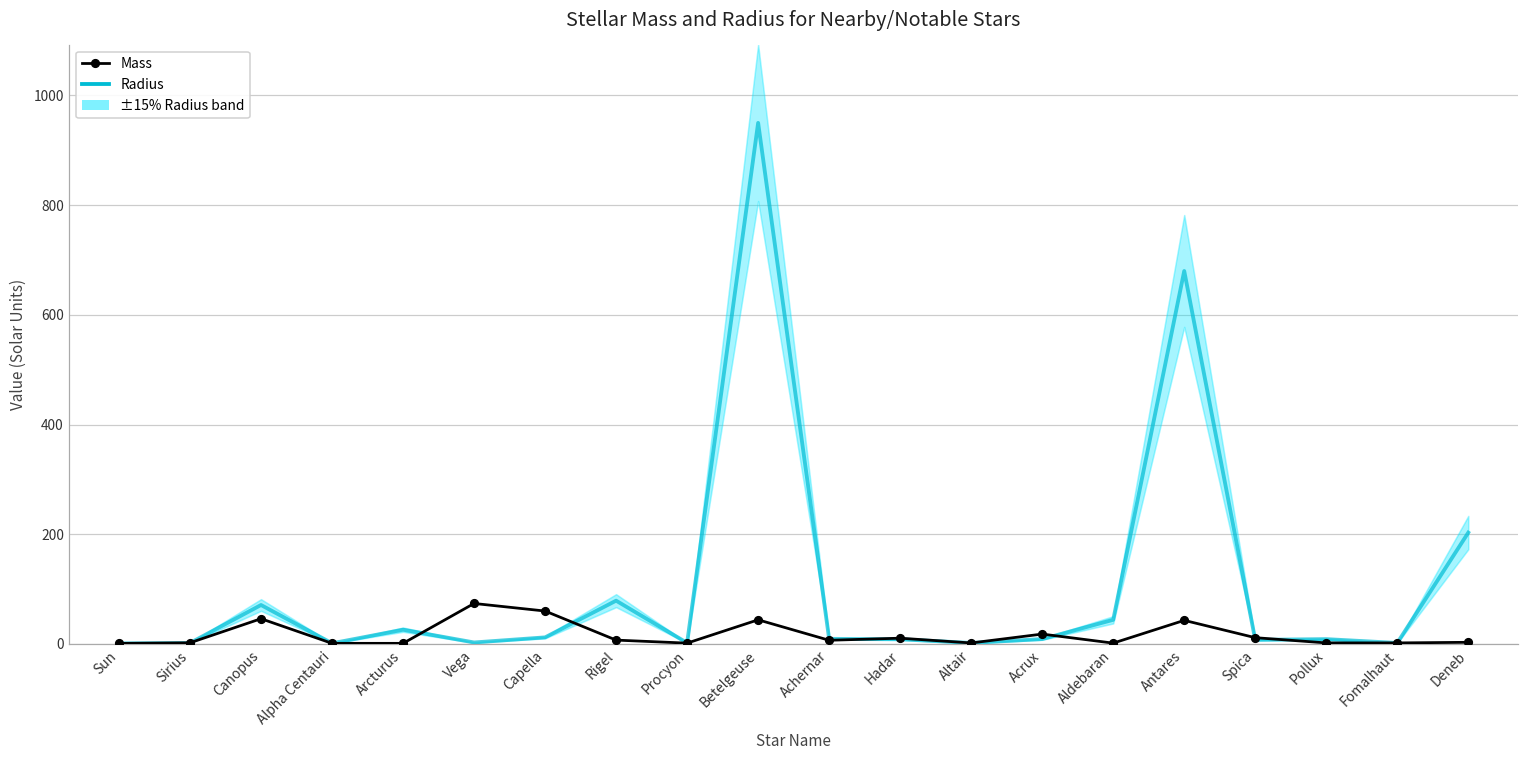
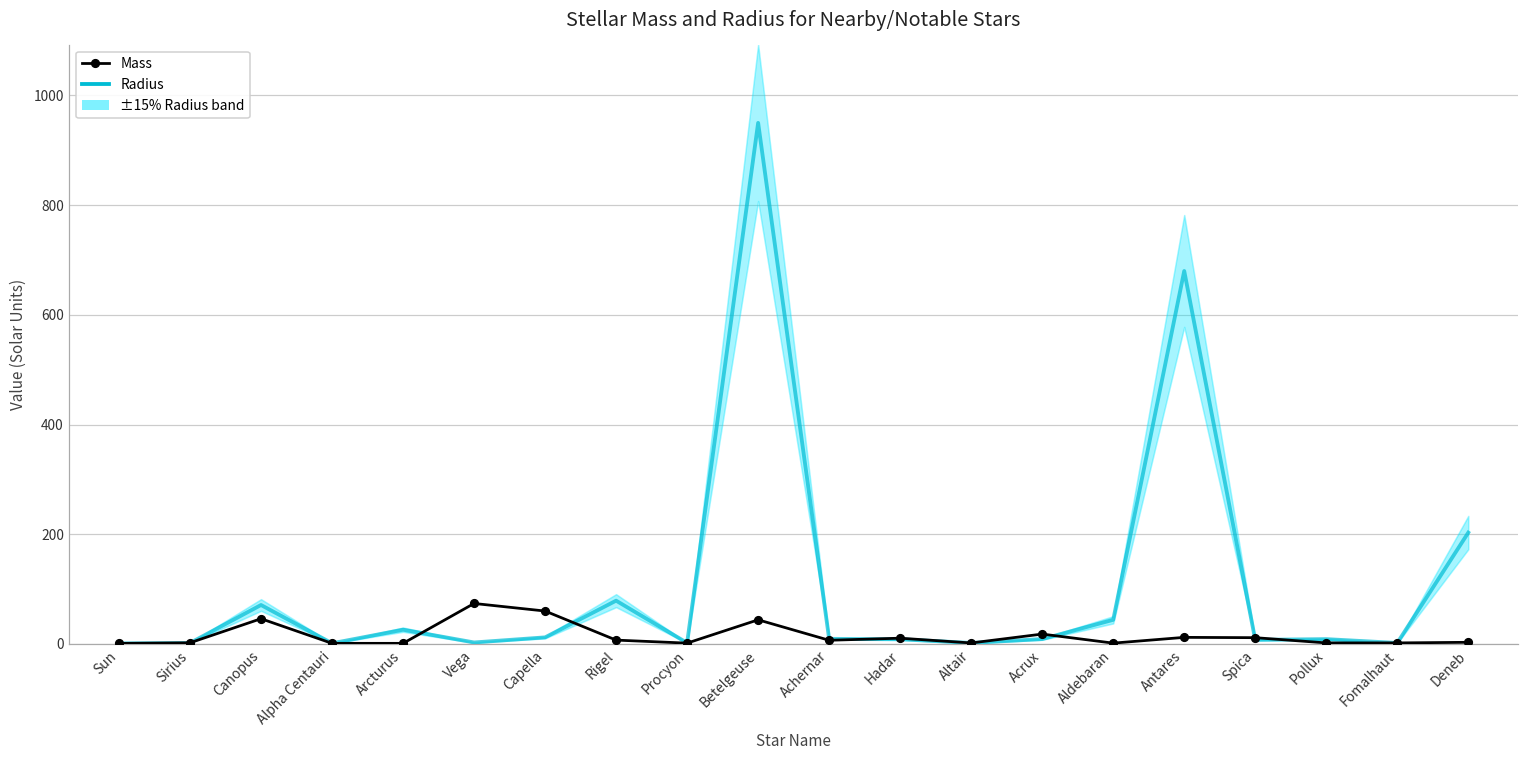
Mass, Antares: 40 -> 10
